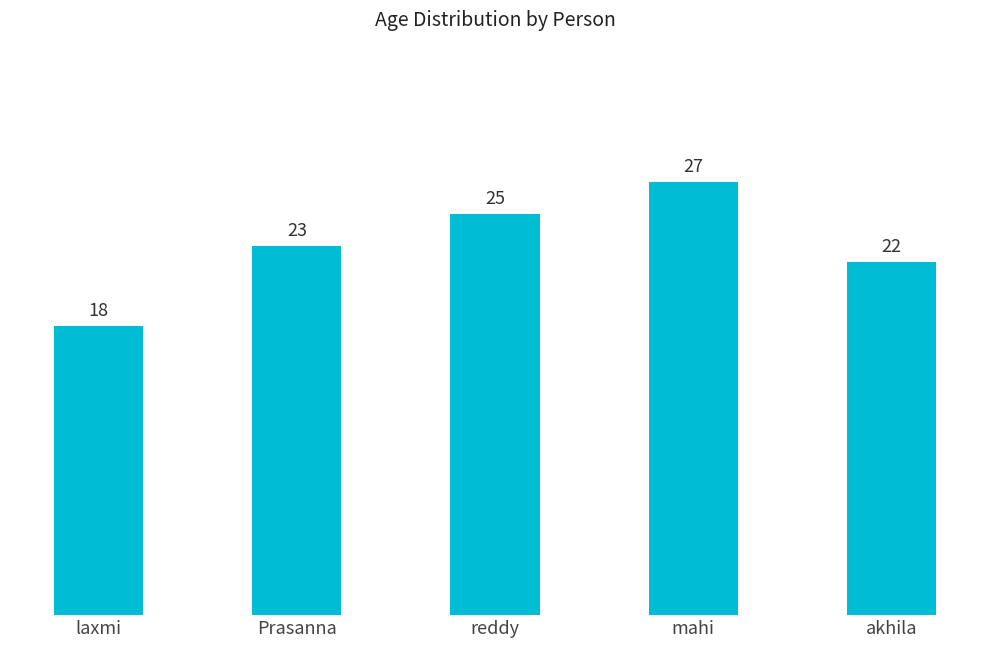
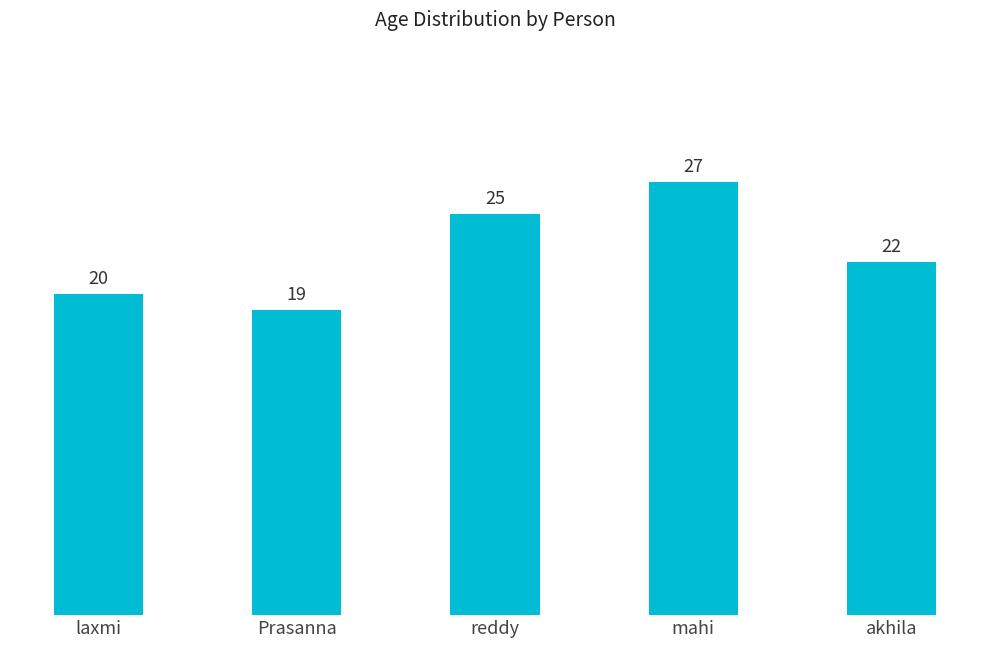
laxmi: 18 -> 20
Prasanna: 23 -> 19
